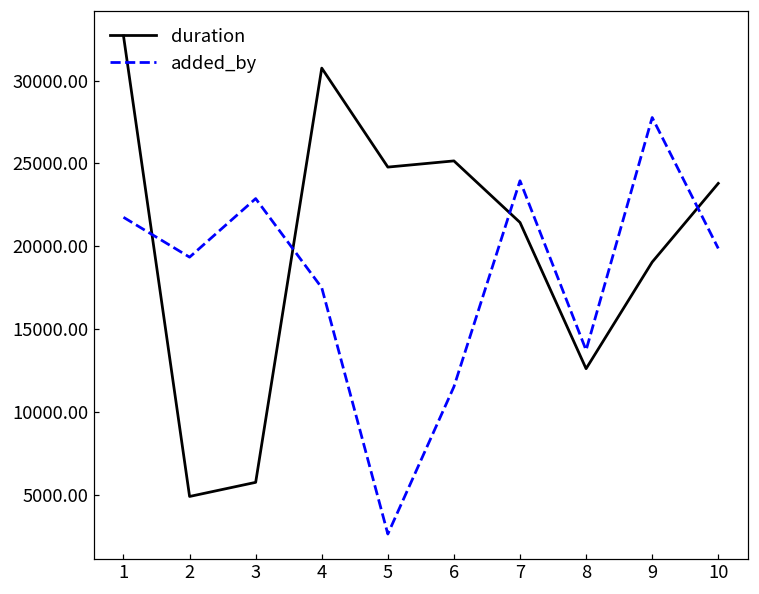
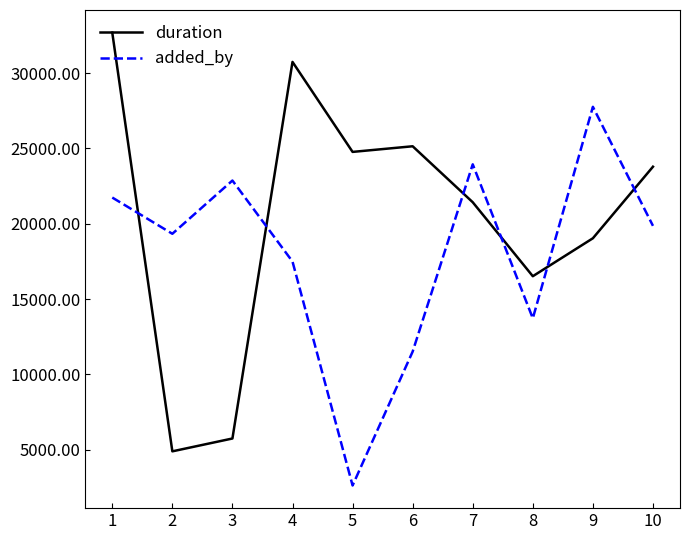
duration, 8: 12600 -> 16500
